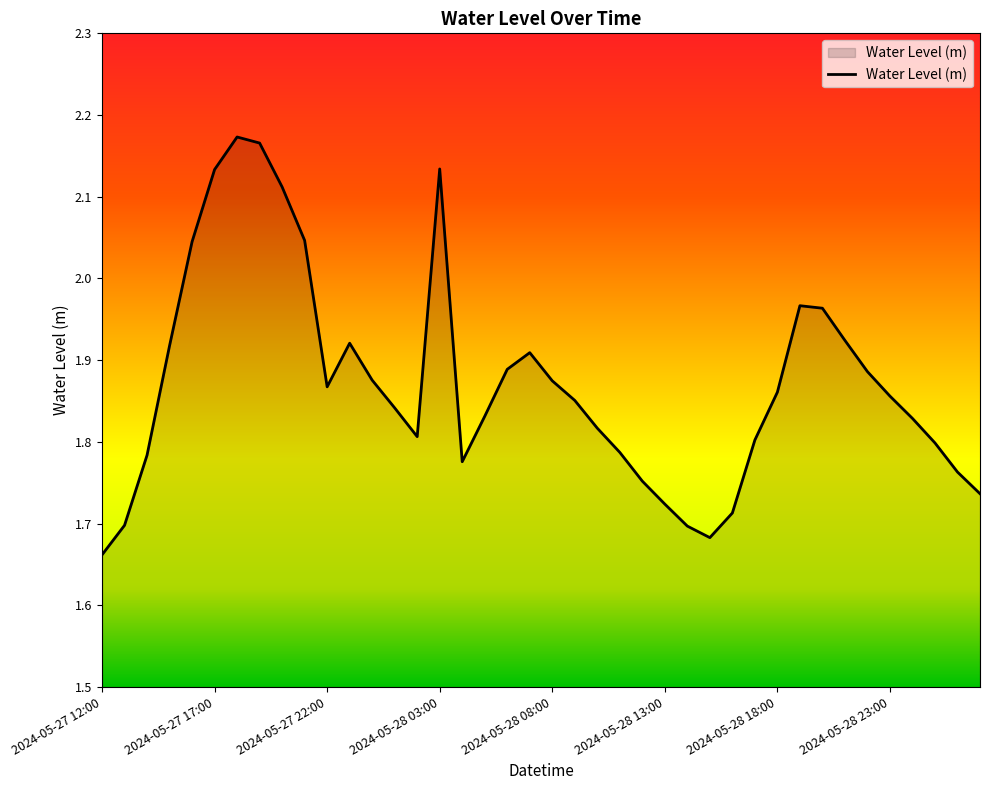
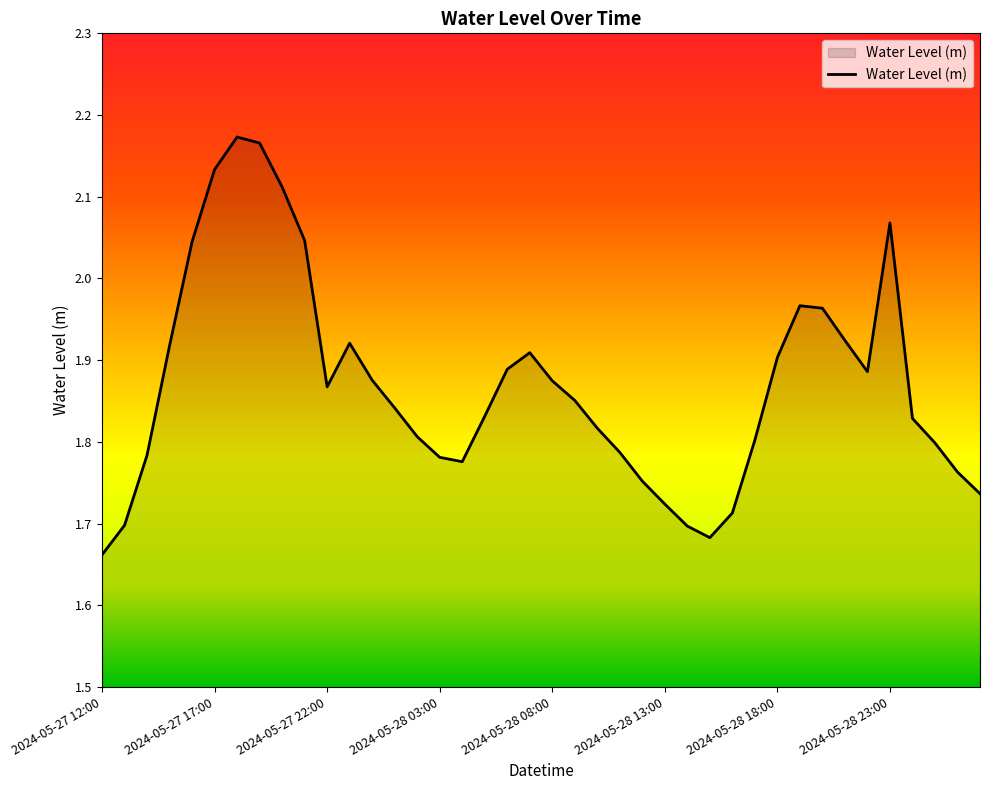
2024-05-28 03:00: 2.13 -> 1.78
2024-05-28 18:00: 1.86 -> 1.90
2024-05-28 23:00: 1.86 -> 2.07
